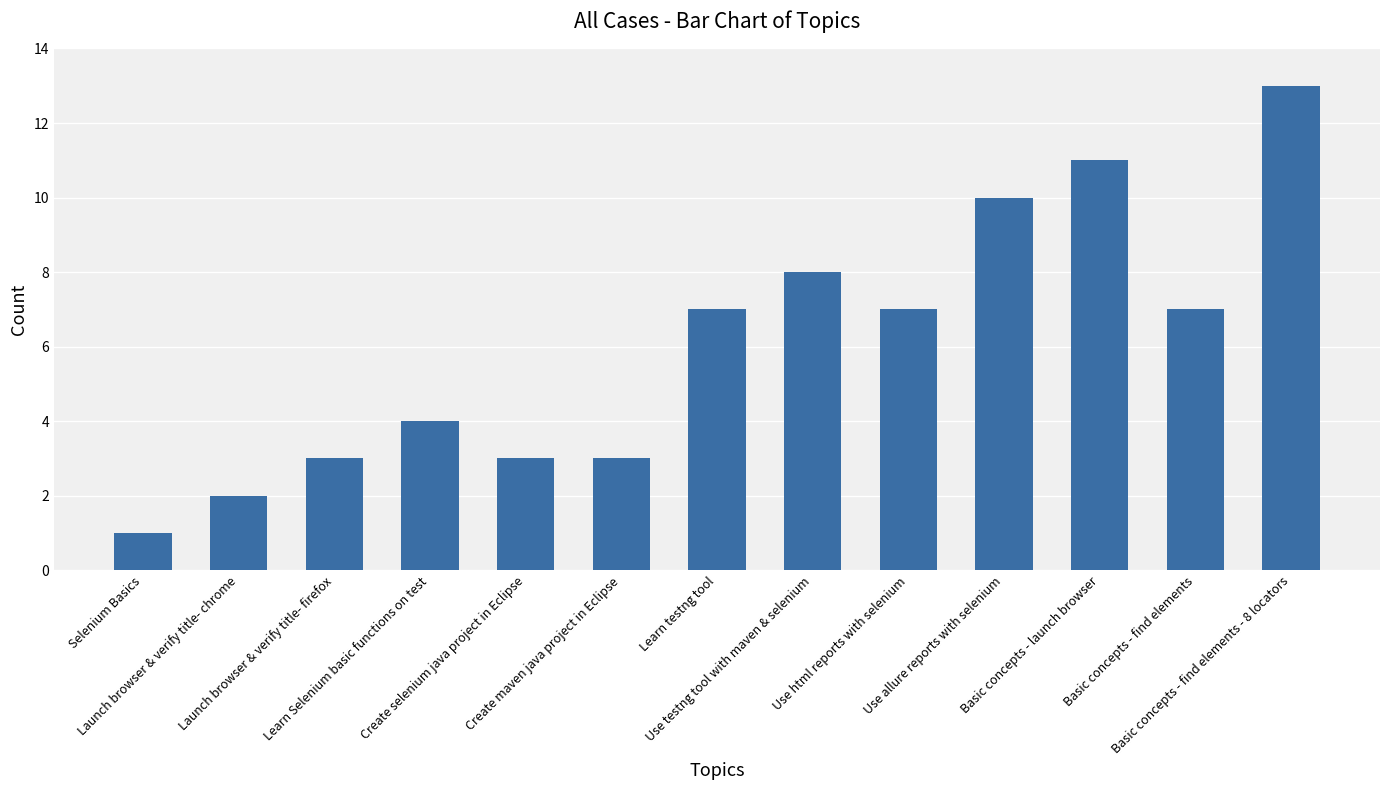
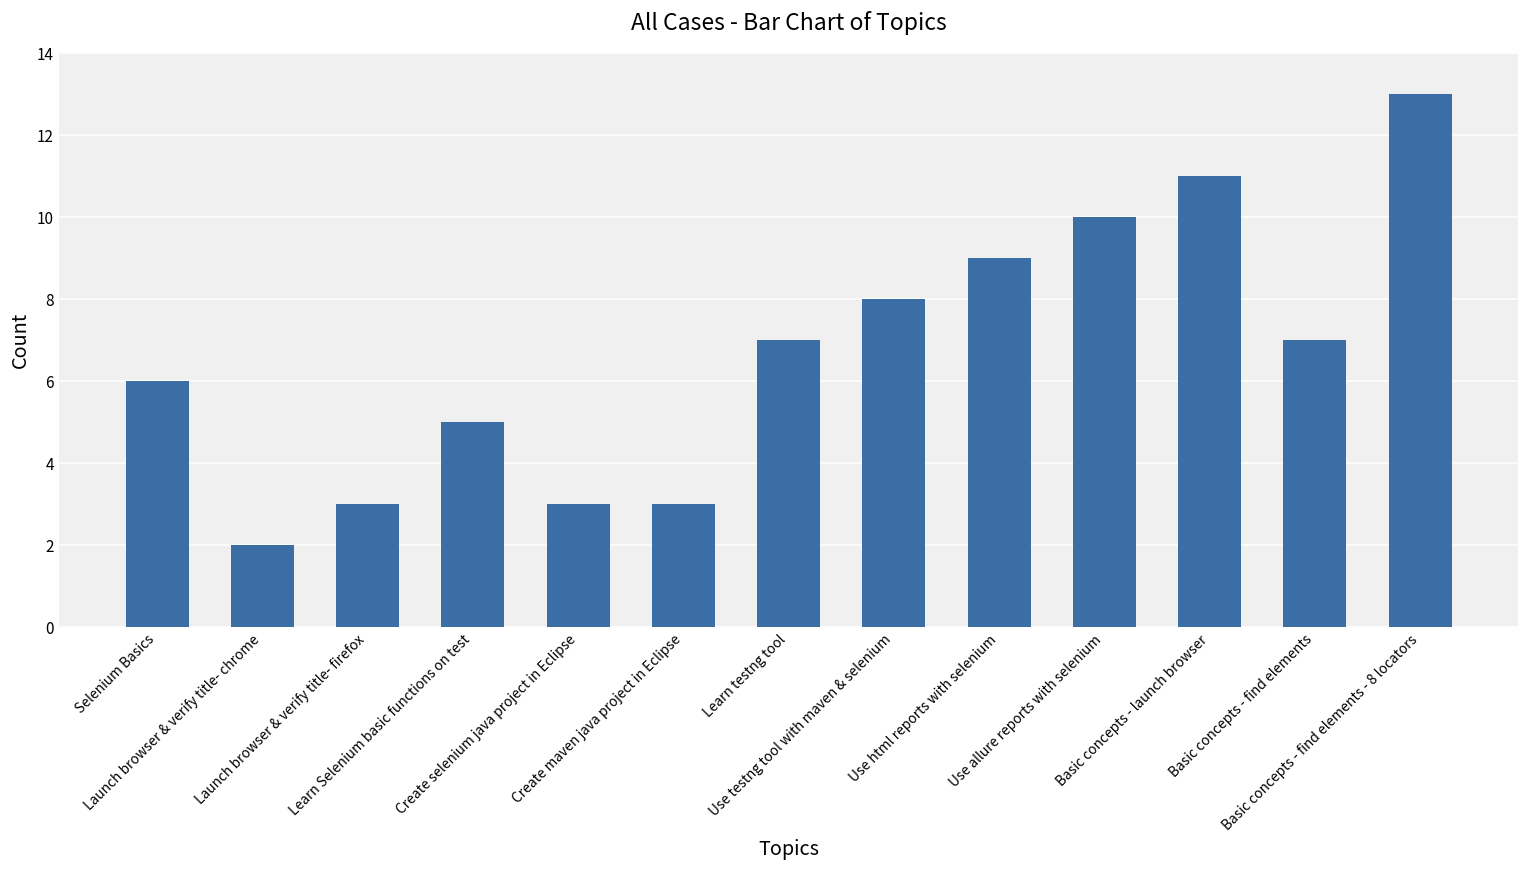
Selenium Basics: 1 -> 6
Learn Selenium basic functions on test: 4 -> 5
Use html reports with selenium: 7 -> 9
